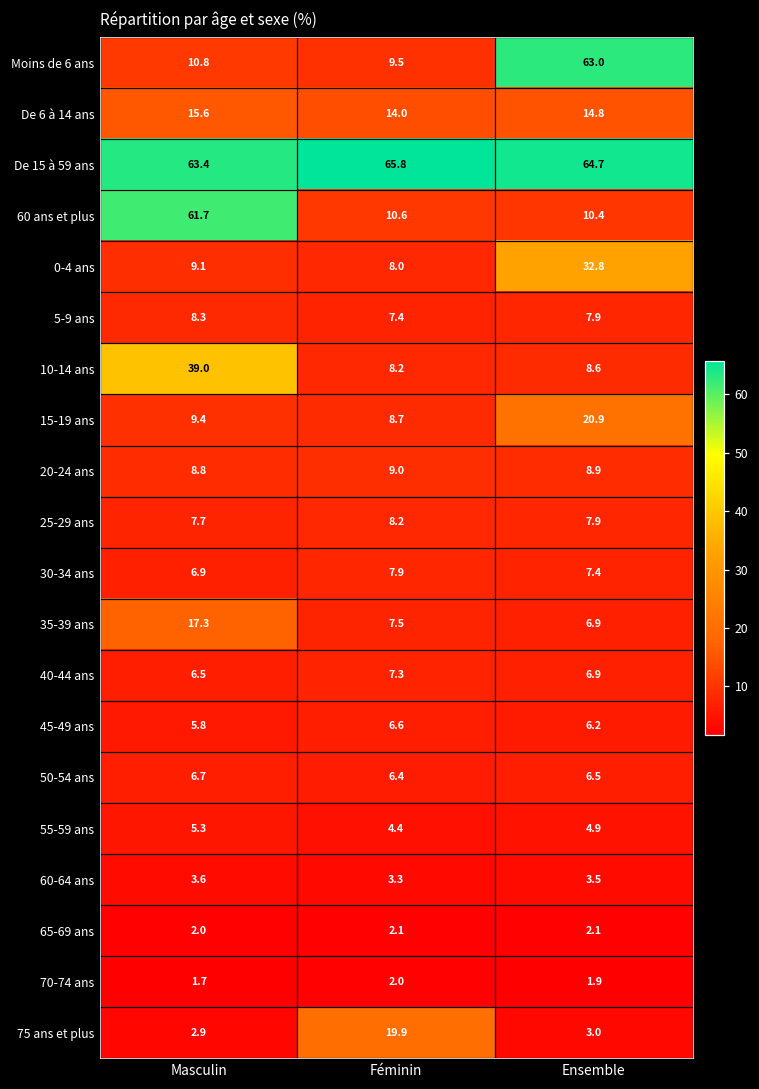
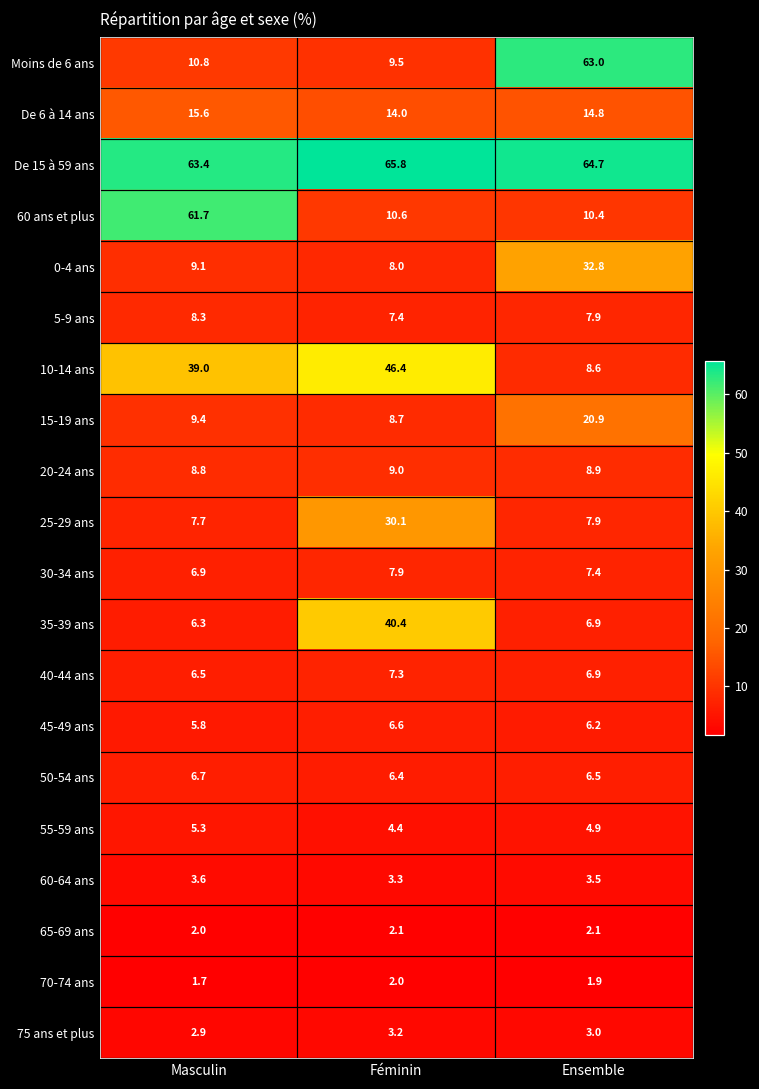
10-14 ans, Féminin: 8.2 -> 46.4
25-29 ans, Féminin: 8.2 -> 30.1
35-39 ans, Masculin: 17.3 -> 6.3
35-39 ans, Féminin: 7.5 -> 40.4
75 ans et plus, Féminin: 19.9 -> 3.2
